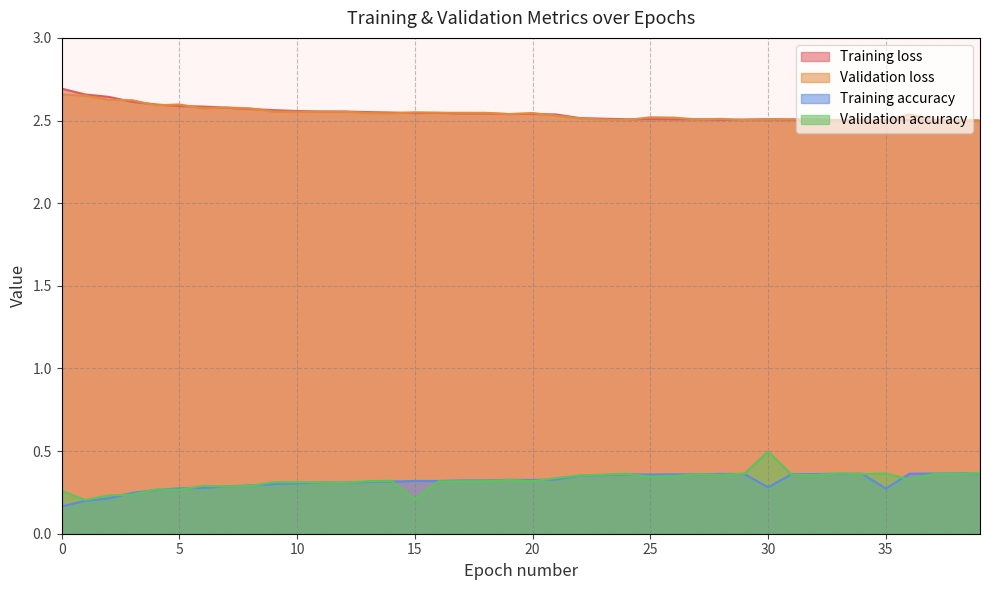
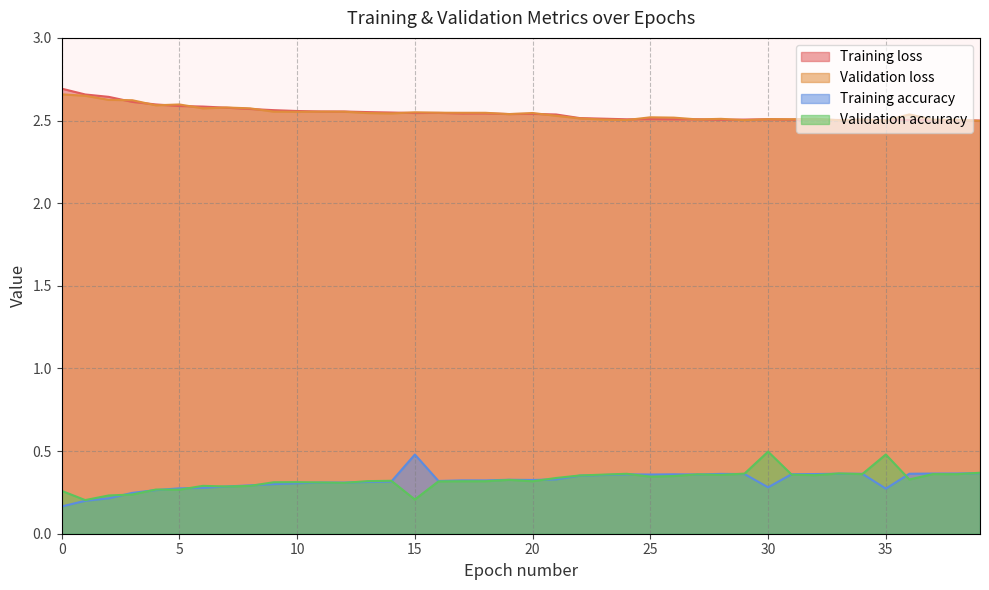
Training accuracy, 15: 0.32 -> 0.48
Validation accuracy, 35: 0.36 -> 0.48
